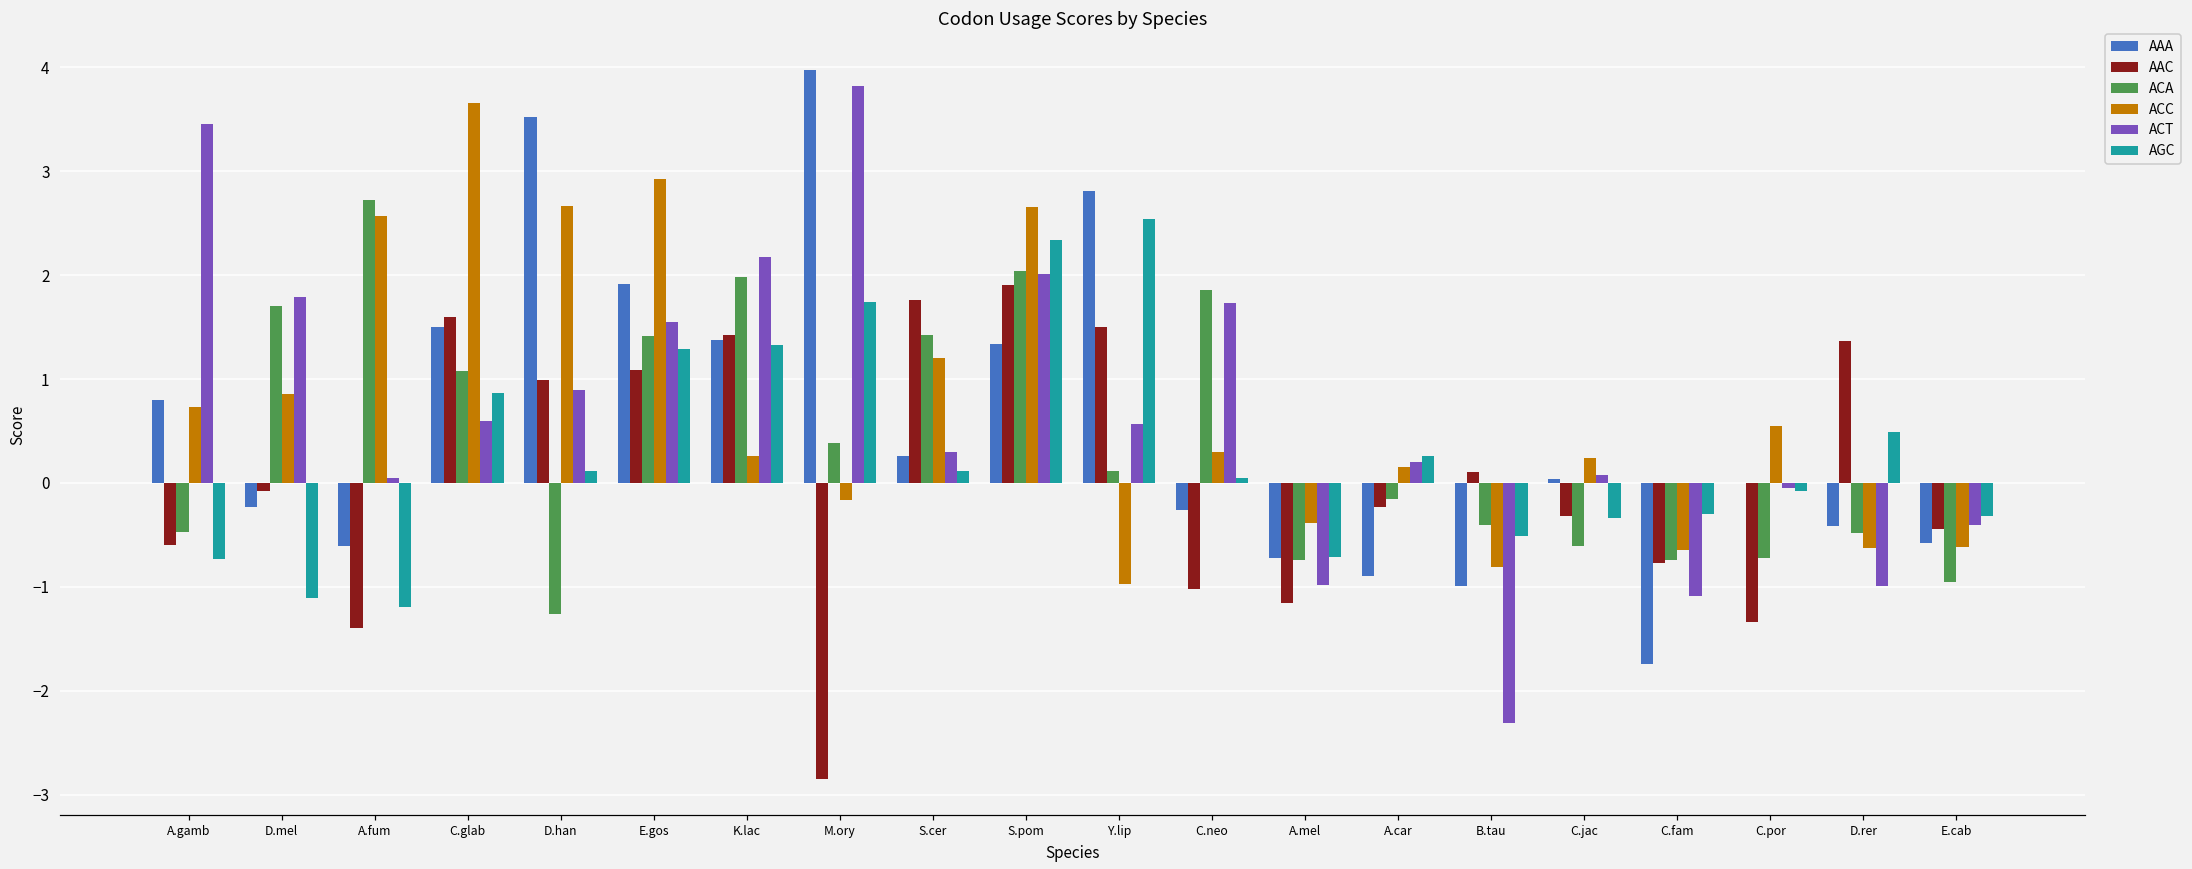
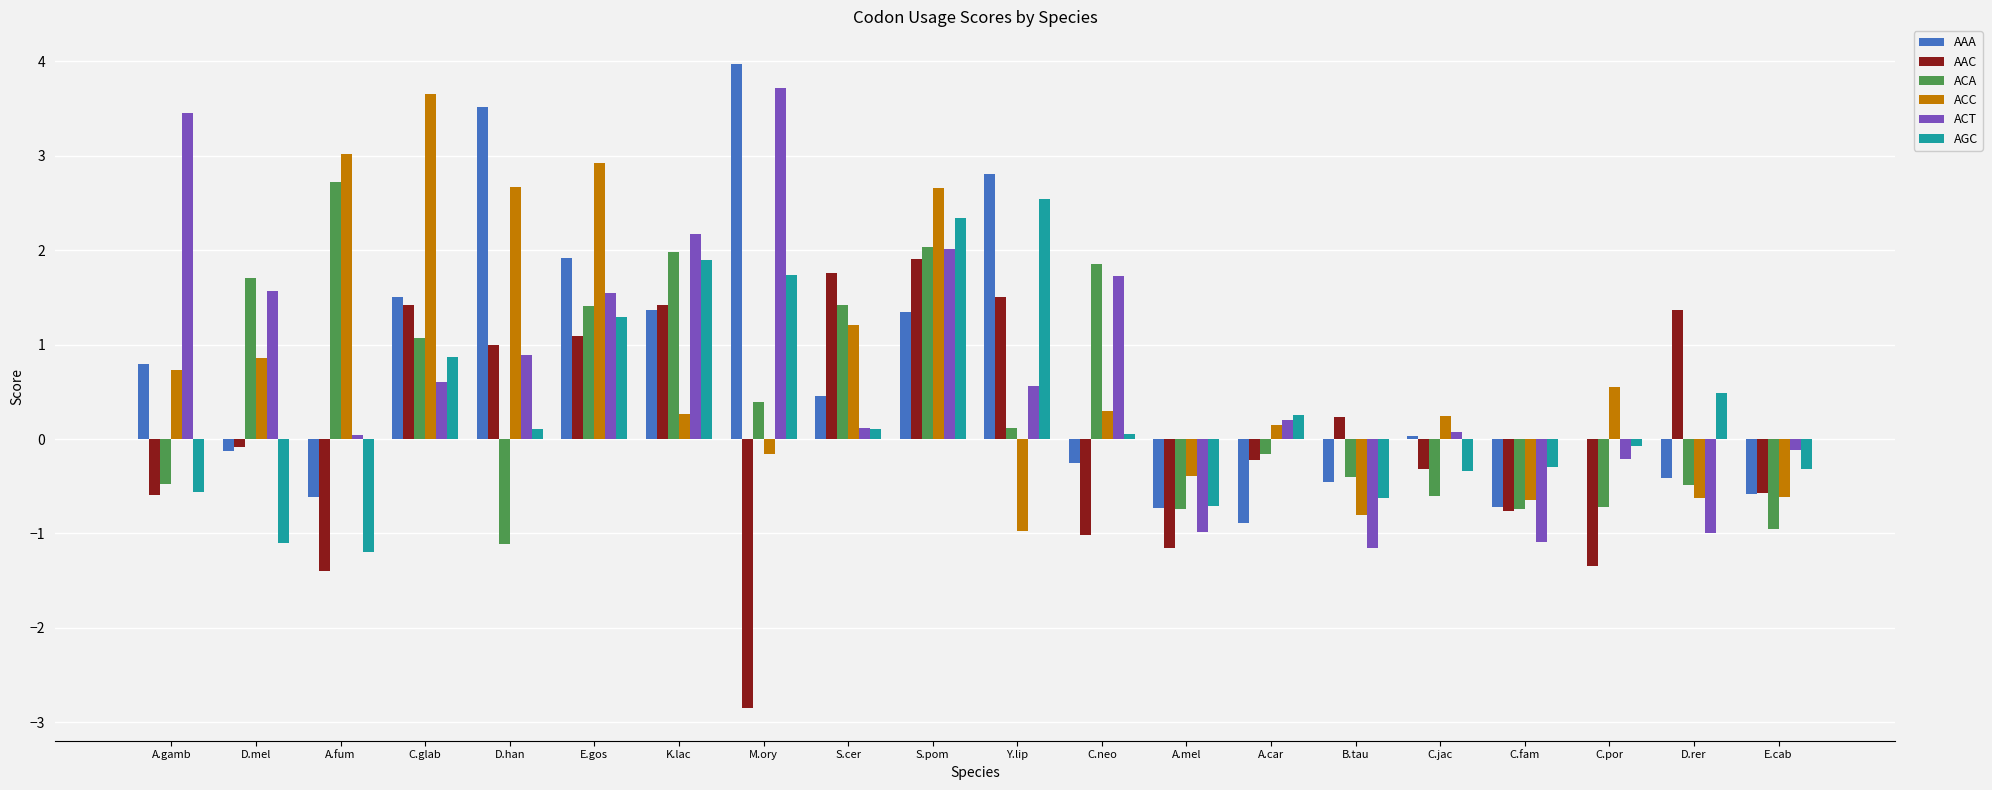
AGC, A.gamb: -0.7 -> -0.6
AAA, D.mel: -0.2 -> -0.1
ACT, D.mel: 1.8 -> 1.6
ACC, A.fum: 2.6 -> 3.0
AAC, C.glab: 1.6 -> 1.4
ACA, D.han: -1.3 -> -1.1
AGC, K.lac: 1.3 -> 1.9
ACT, M.ory: 3.8 -> 3.7
AAA, S.cer: 0.3 -> 0.5
ACT, S.cer: 0.3 -> 0.1
AAA, B.tau: -1.0 -> -0.5
AAC, B.tau: 0.1 -> 0.2
ACT, B.tau: -2.3 -> -1.2
AGC, B.tau: -0.5 -> -0.6
AAA, C.fam: -1.7 -> -0.7
ACT, C.por: 0.0 -> -0.2
AAC, E.cab: -0.4 -> -0.6
ACT, E.cab: -0.4 -> -0.1
